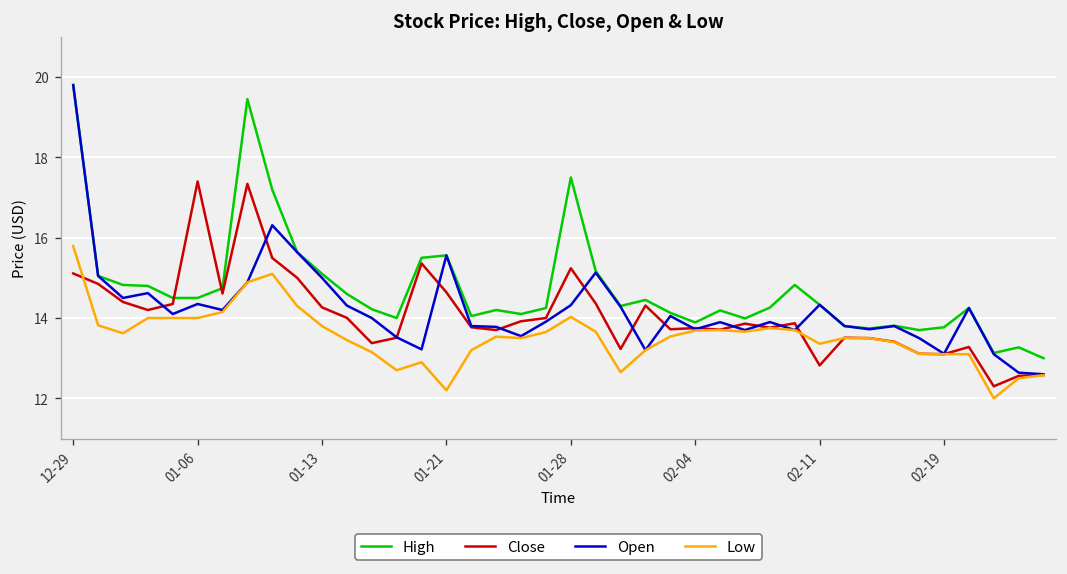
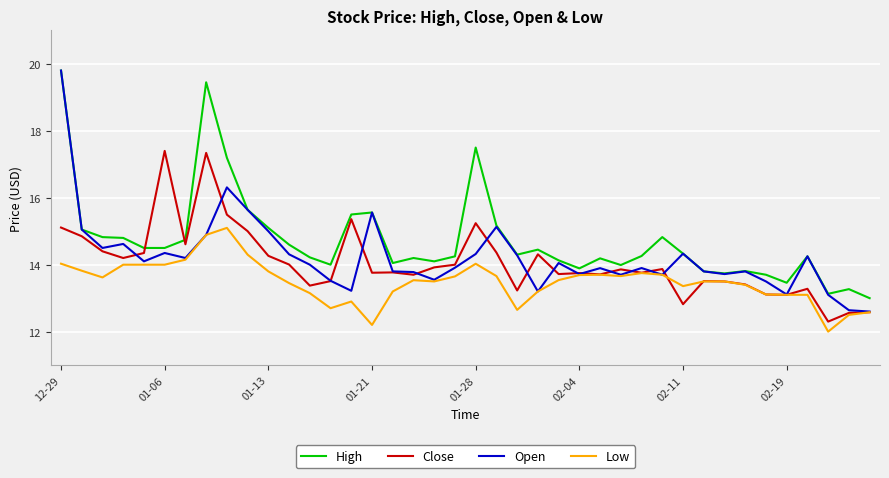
Low, 12-29: 15.8 -> 14.0
Close, 01-21: 14.6 -> 13.8
High, 02-19: 13.8 -> 13.5
